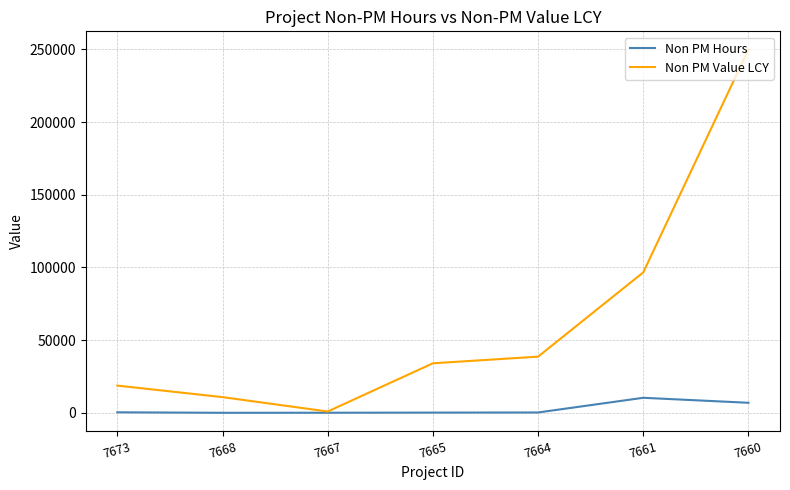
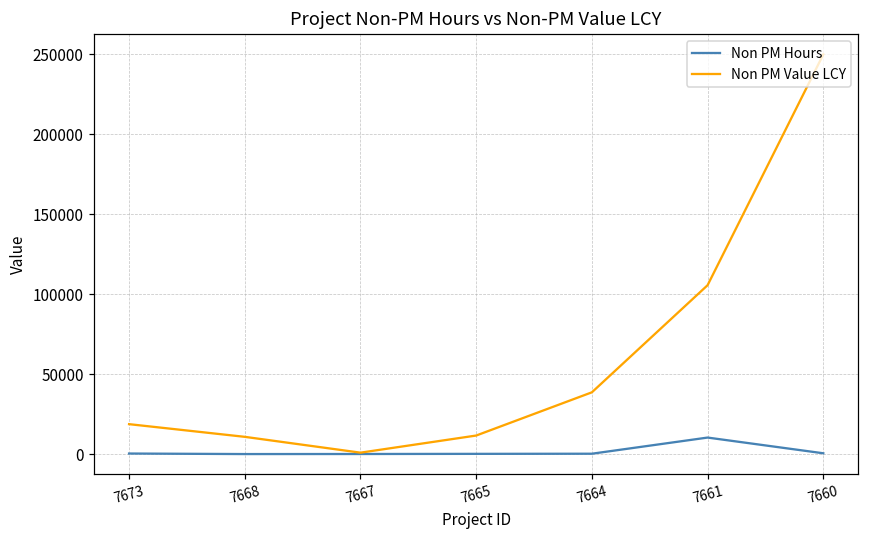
Non PM Value LCY, 7665: 34000 -> 12000
Non PM Value LCY, 7661: 97000 -> 106000
Non PM Hours, 7660: 7000 -> 1000
